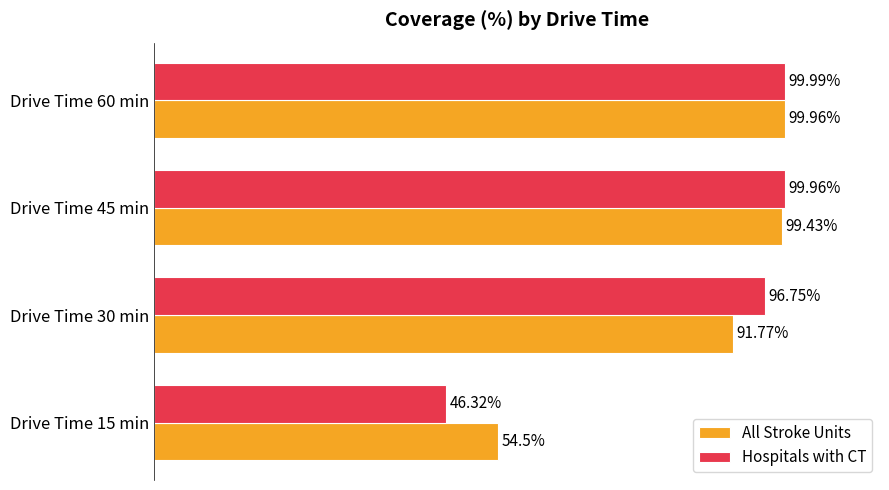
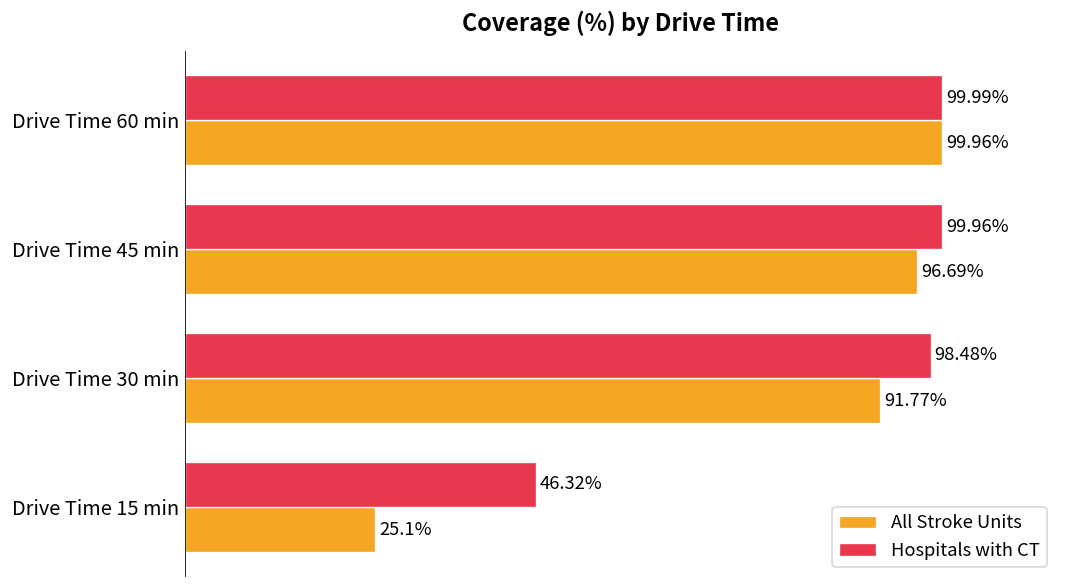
All Stroke Units, Drive Time 45 min: 99.43% -> 96.69%
Hospitals with CT, Drive Time 30 min: 96.75% -> 98.48%
All Stroke Units, Drive Time 15 min: 54.5% -> 25.1%
